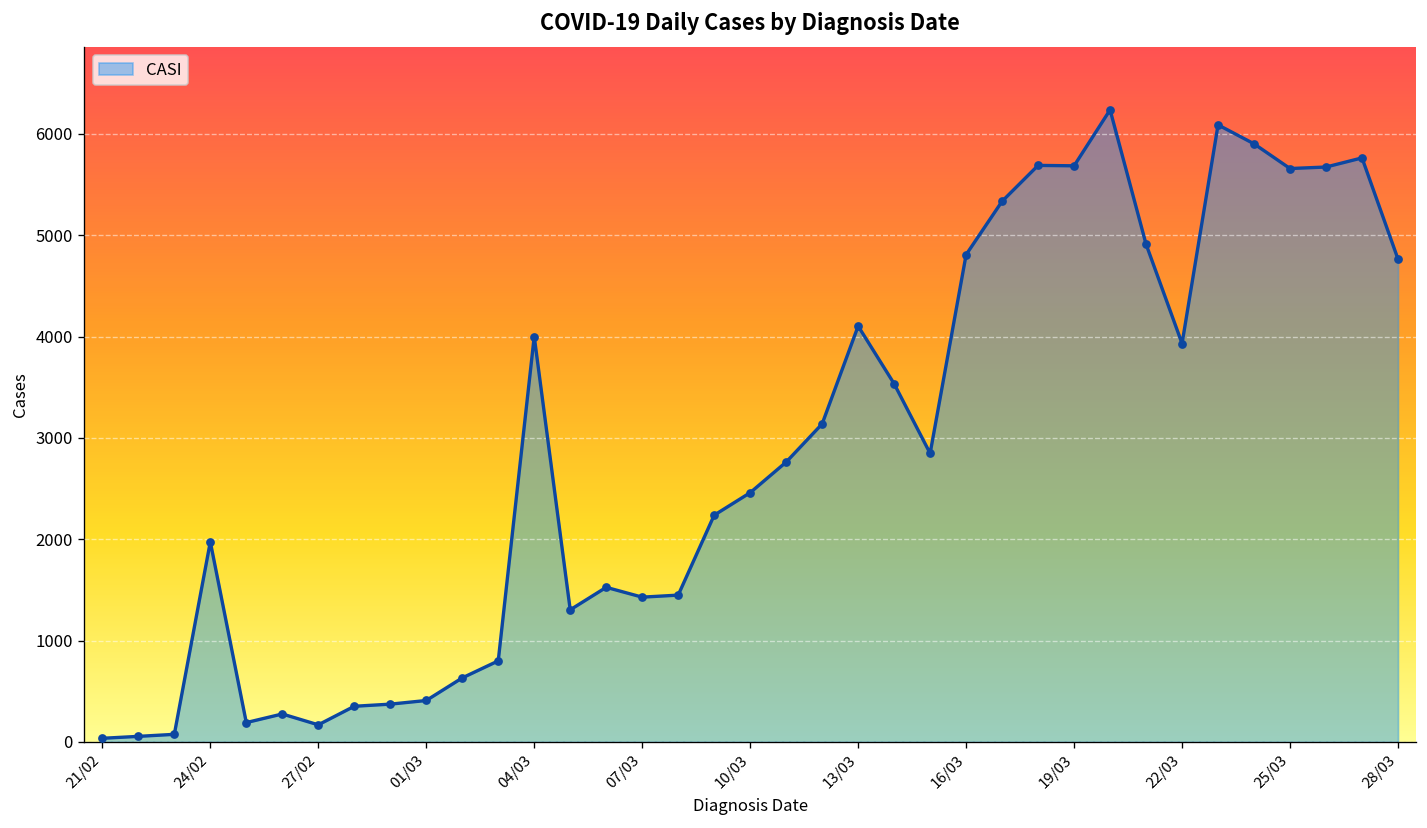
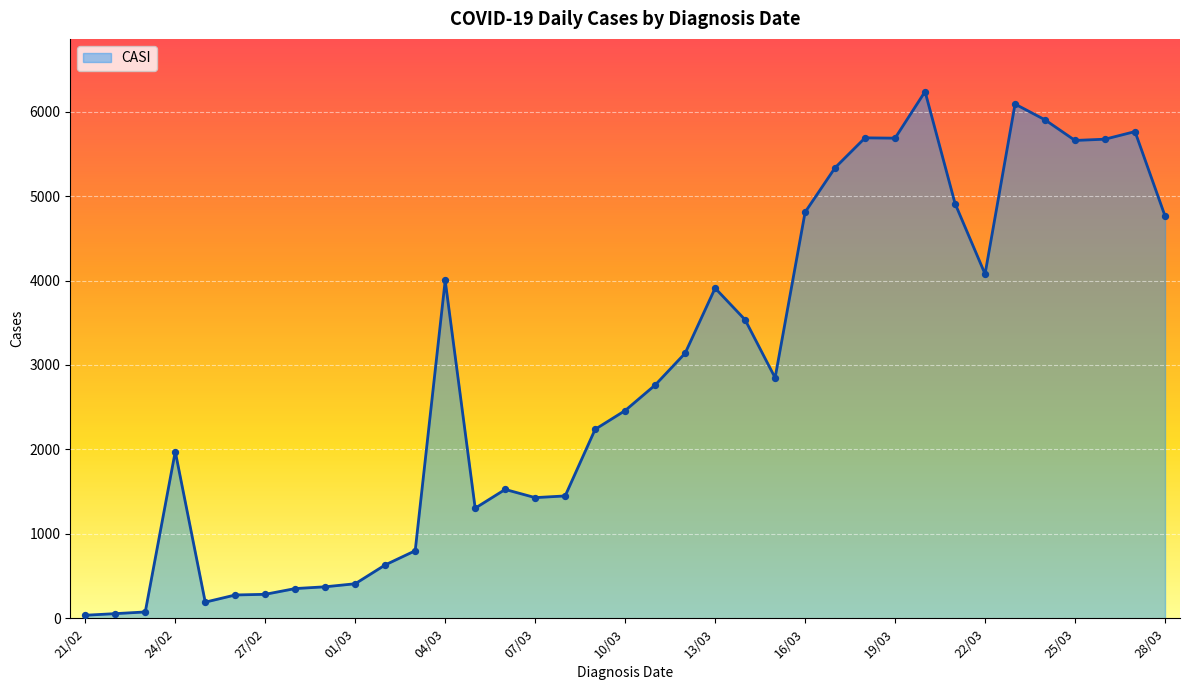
27/02: 200 -> 300
13/03: 4100 -> 3900
22/03: 3900 -> 4100
